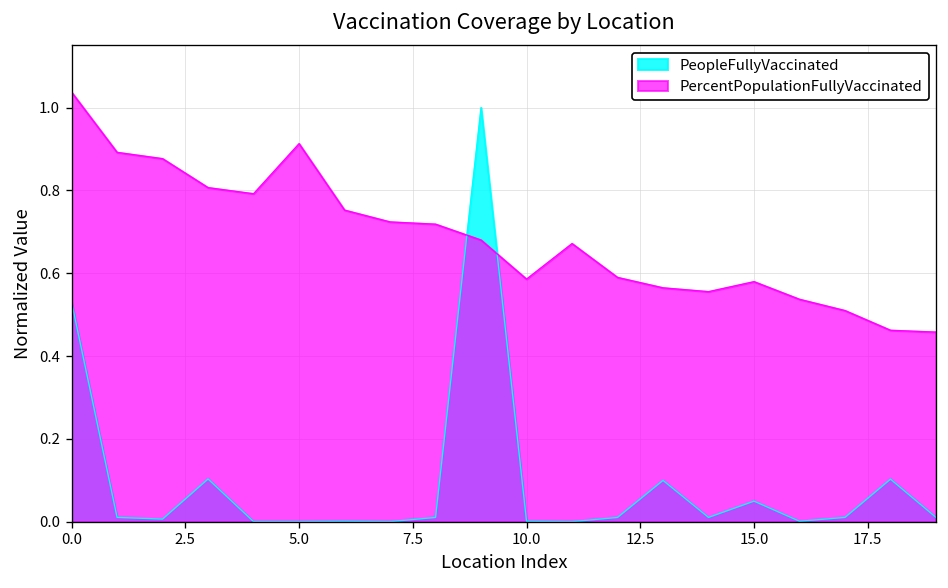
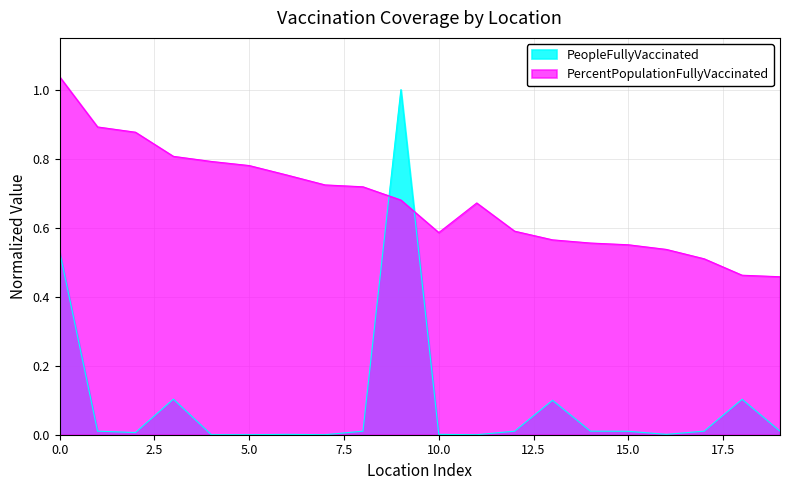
PercentPopulationFullyVaccinated, 5.0: 0.91 -> 0.78
PeopleFullyVaccinated, 15.0: 0.05 -> 0.01
PercentPopulationFullyVaccinated, 15.0: 0.58 -> 0.55
